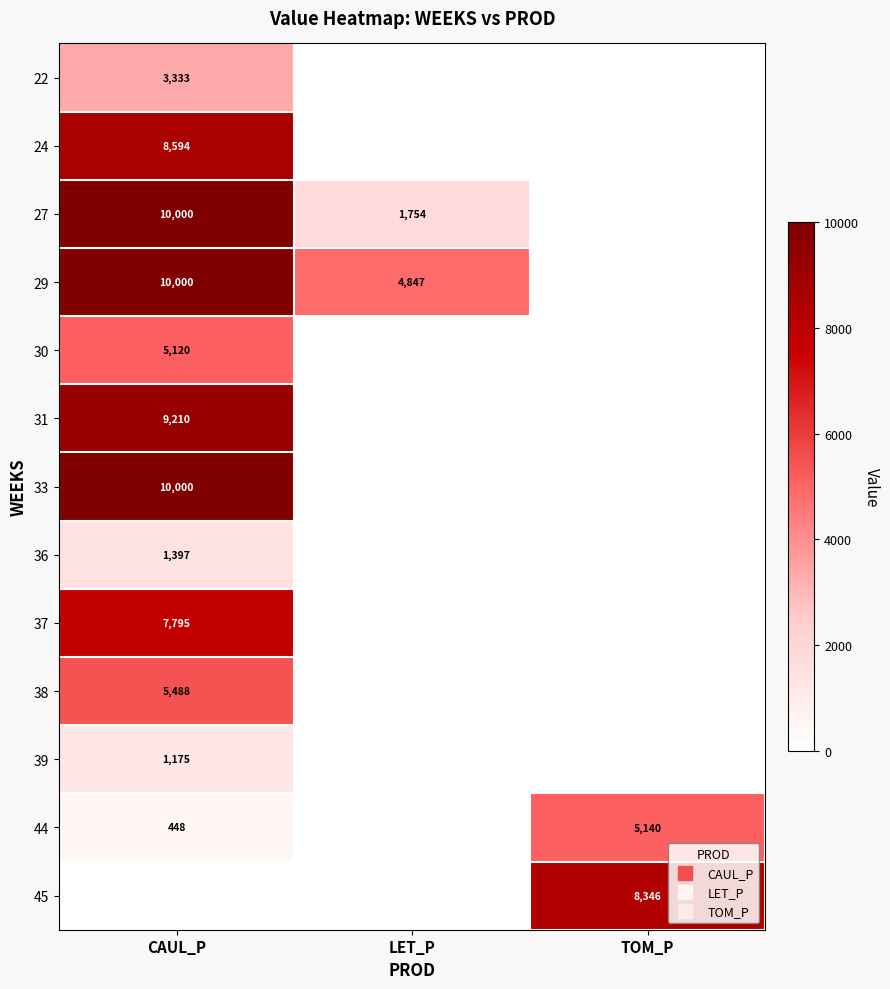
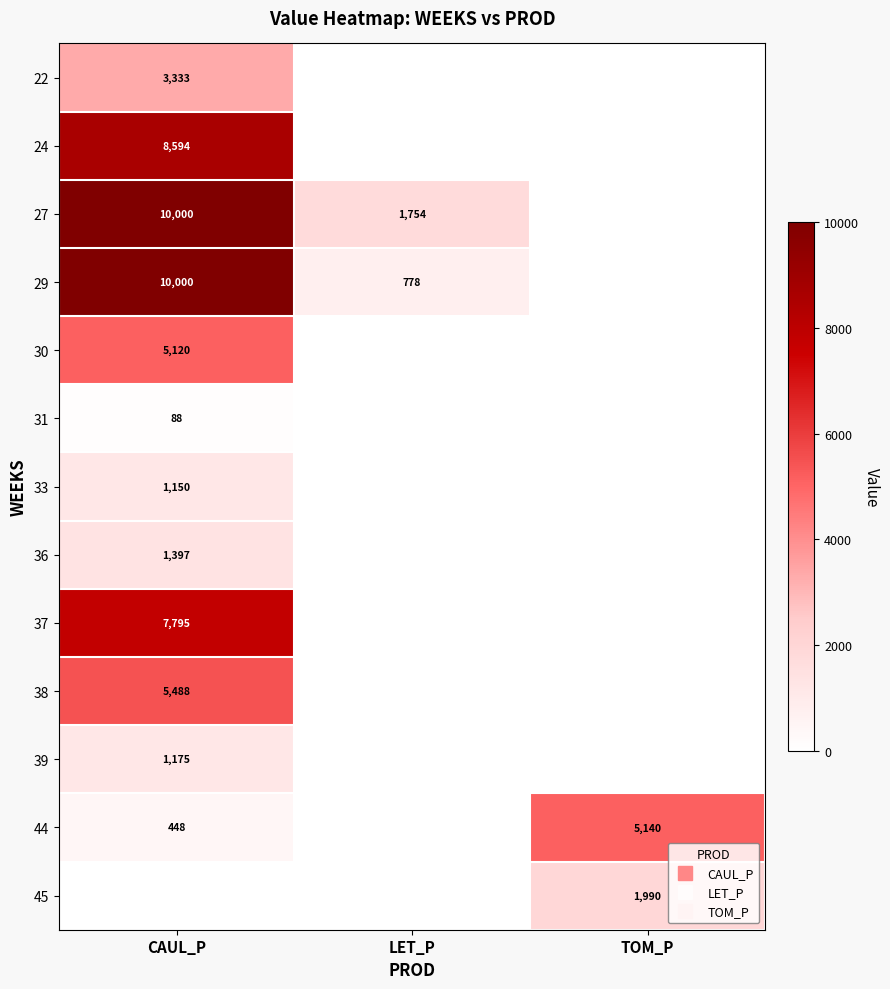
29, LET_P: 4,847 -> 778
31, CAUL_P: 9,210 -> 88
33, CAUL_P: 10,000 -> 1,150
45, TOM_P: 8,346 -> 1,990
